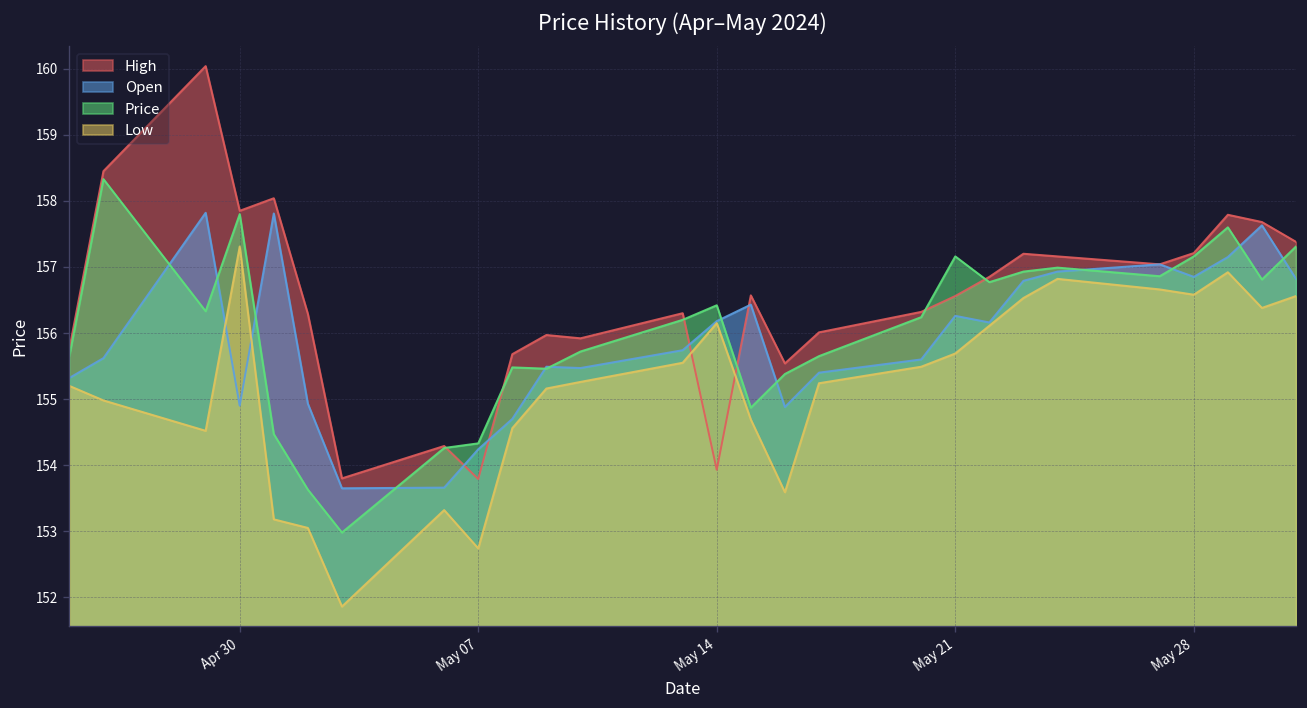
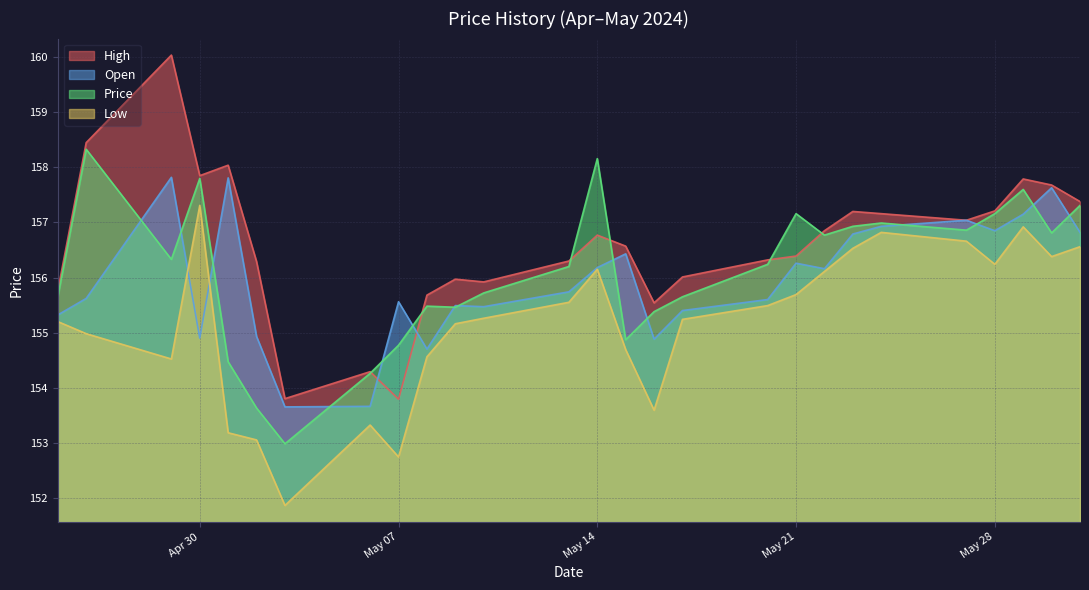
Open, May 07: 154.2 -> 155.6
Price, May 07: 154.3 -> 154.8
High, May 14: 153.9 -> 156.8
Price, May 14: 156.4 -> 158.2
High, May 21: 156.6 -> 156.4
Low, May 28: 156.6 -> 156.2
